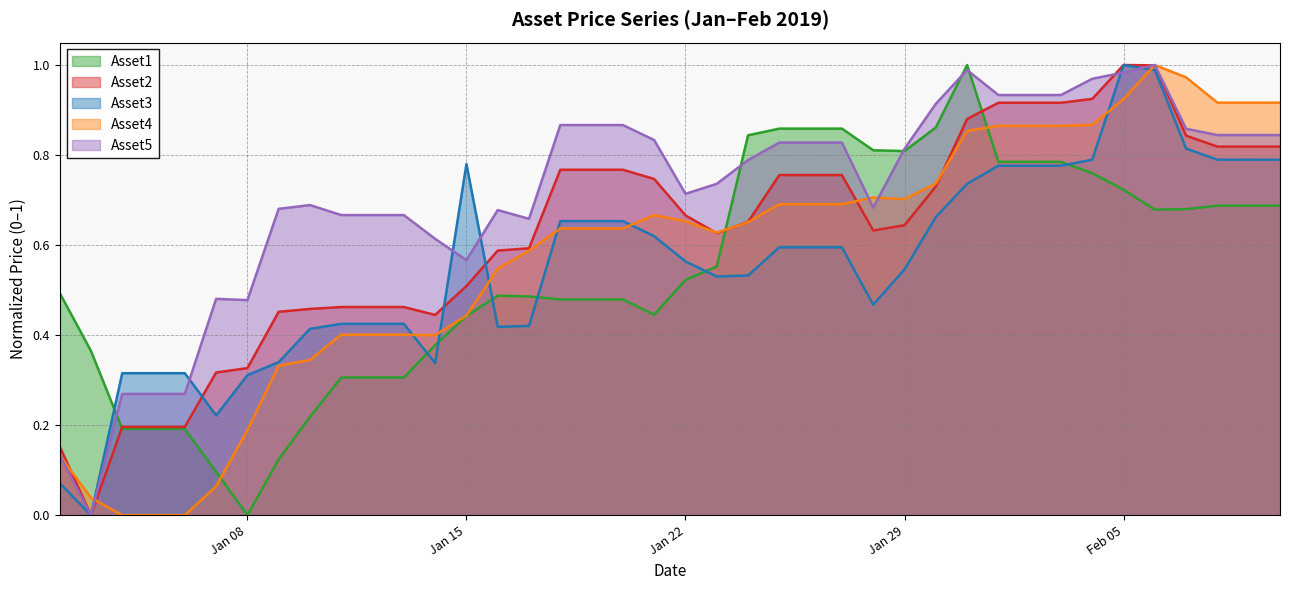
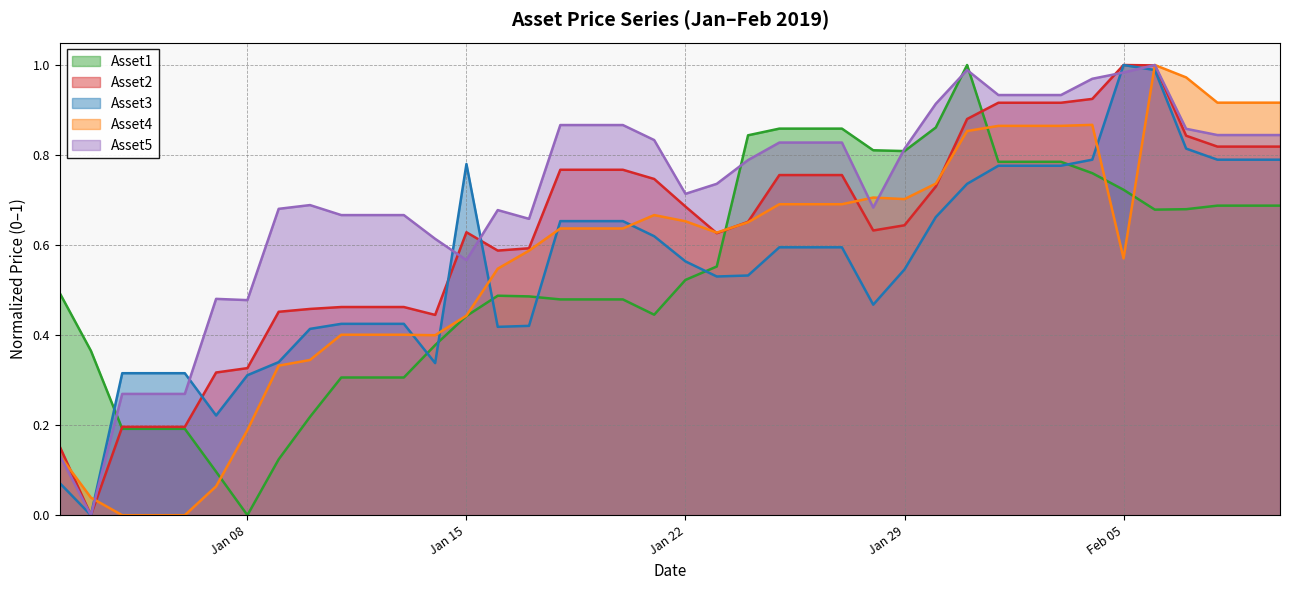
Asset2, Jan 15: 0.51 -> 0.63
Asset2, Jan 22: 0.67 -> 0.69
Asset4, Feb 05: 0.92 -> 0.57
